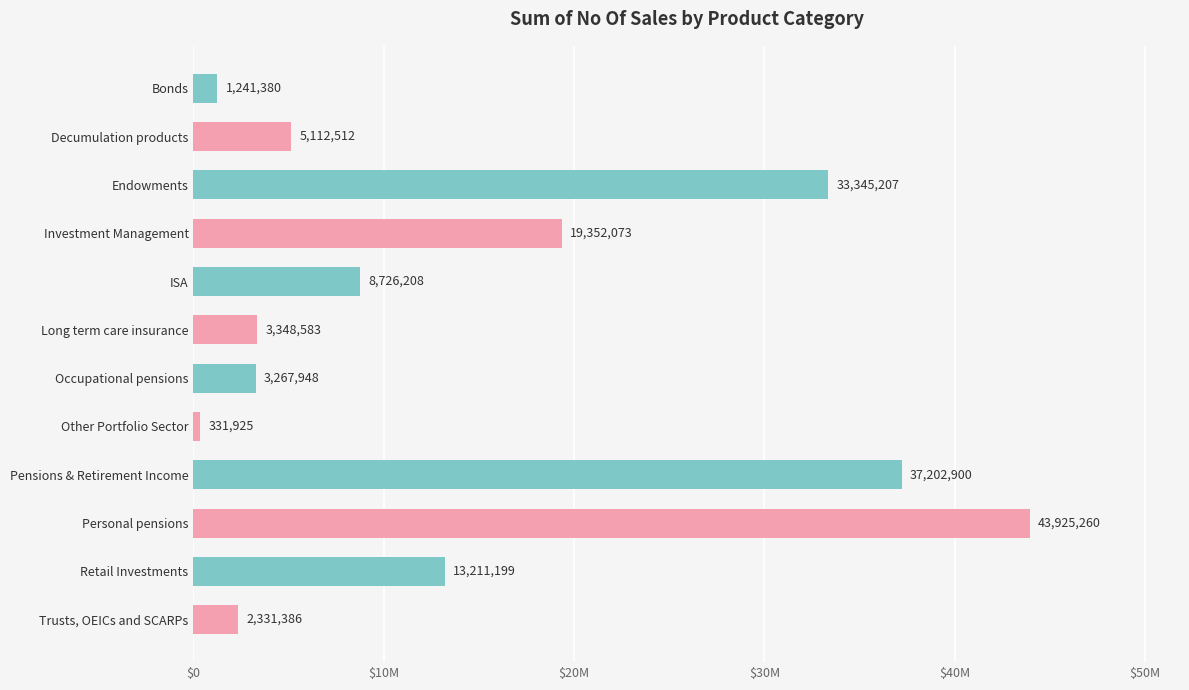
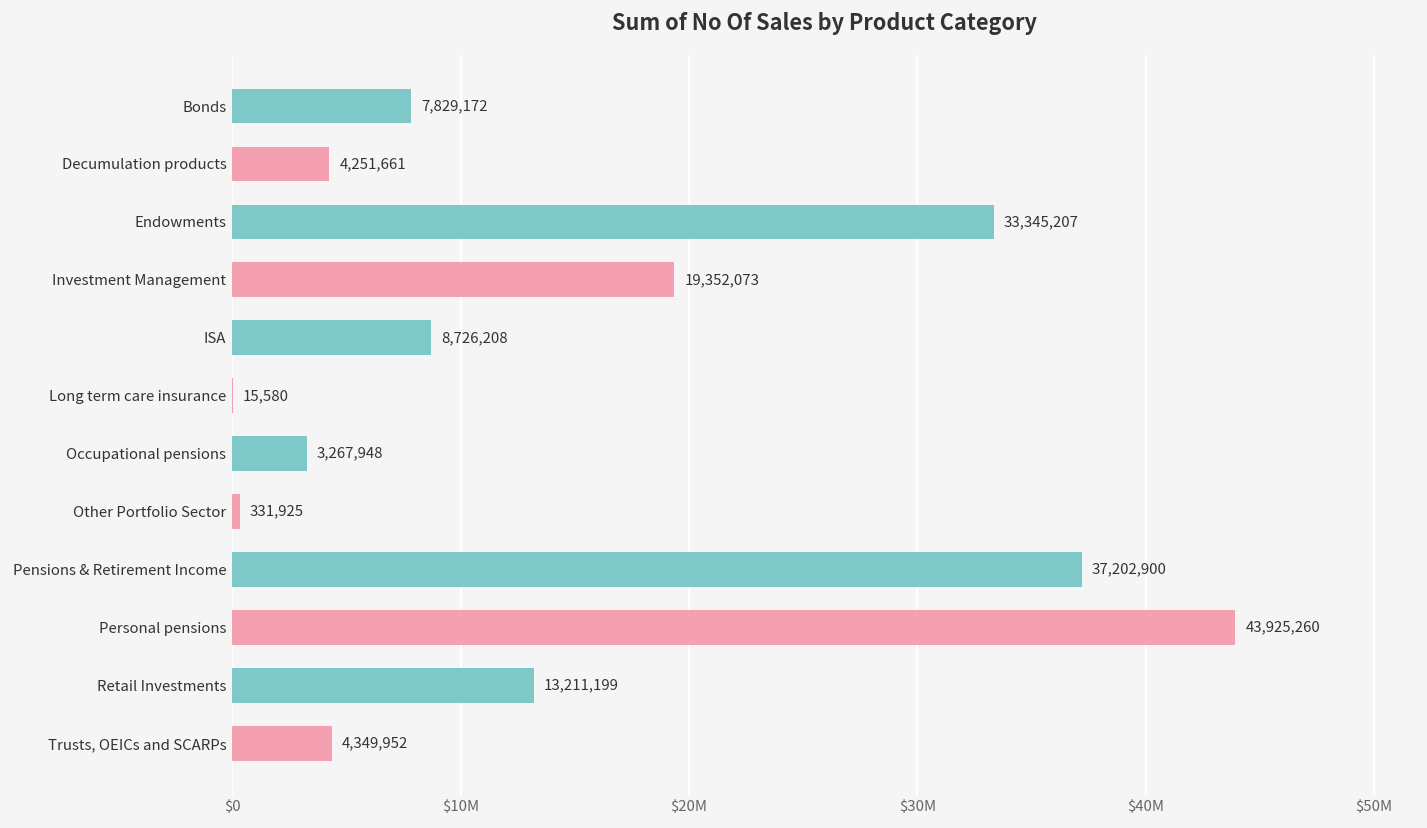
Bonds: 1,241,380 -> 7,829,172
Decumulation products: 5,112,512 -> 4,251,661
Long term care insurance: 3,348,583 -> 15,580
Trusts, OEICs and SCARPs: 2,331,386 -> 4,349,952
